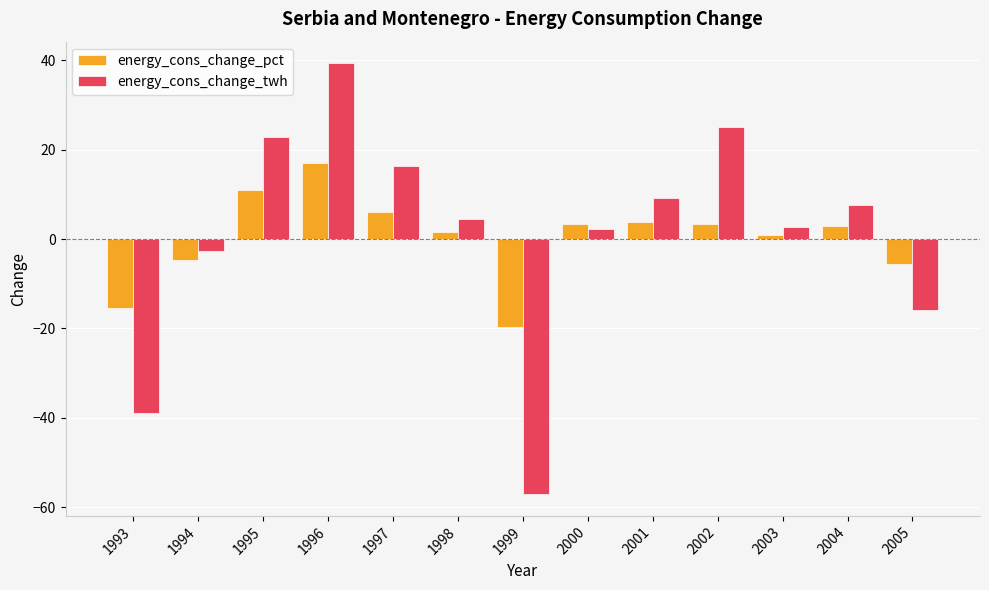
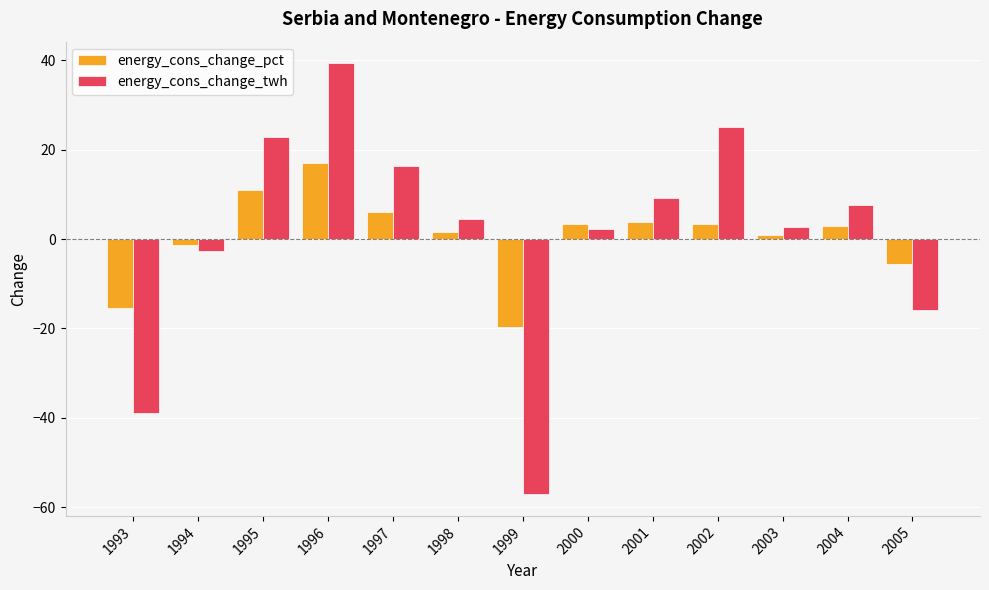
energy_cons_change_pct, 1994: -5 -> -1
